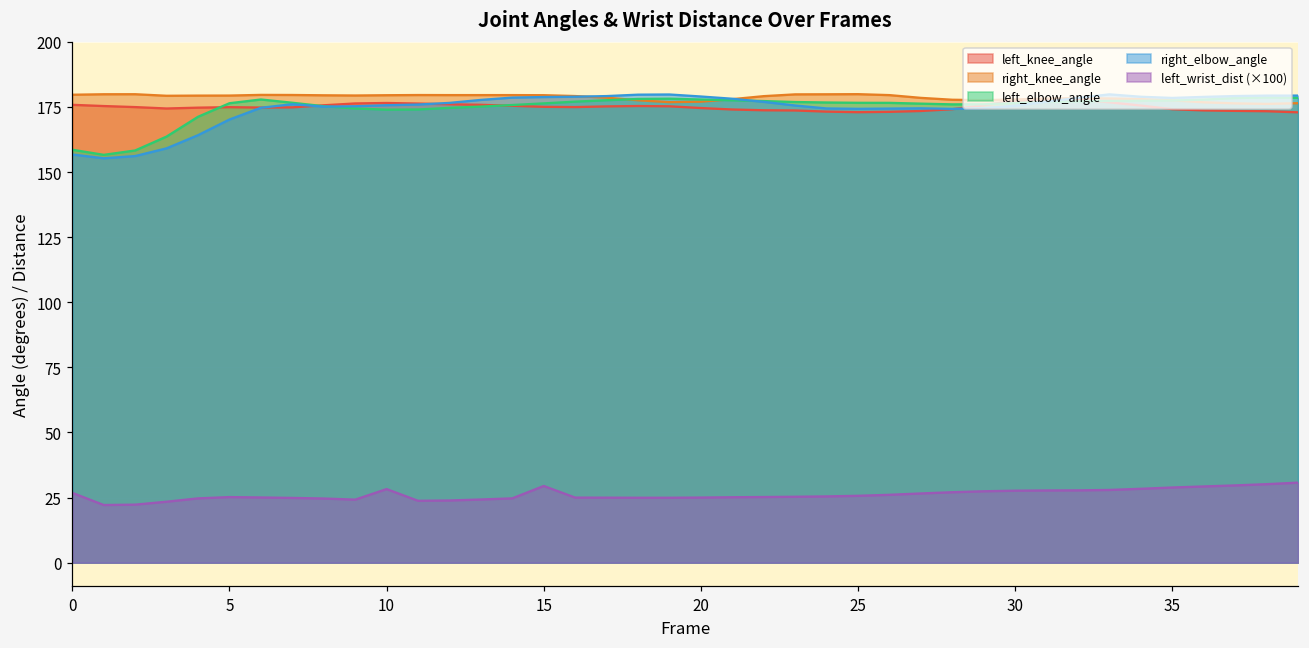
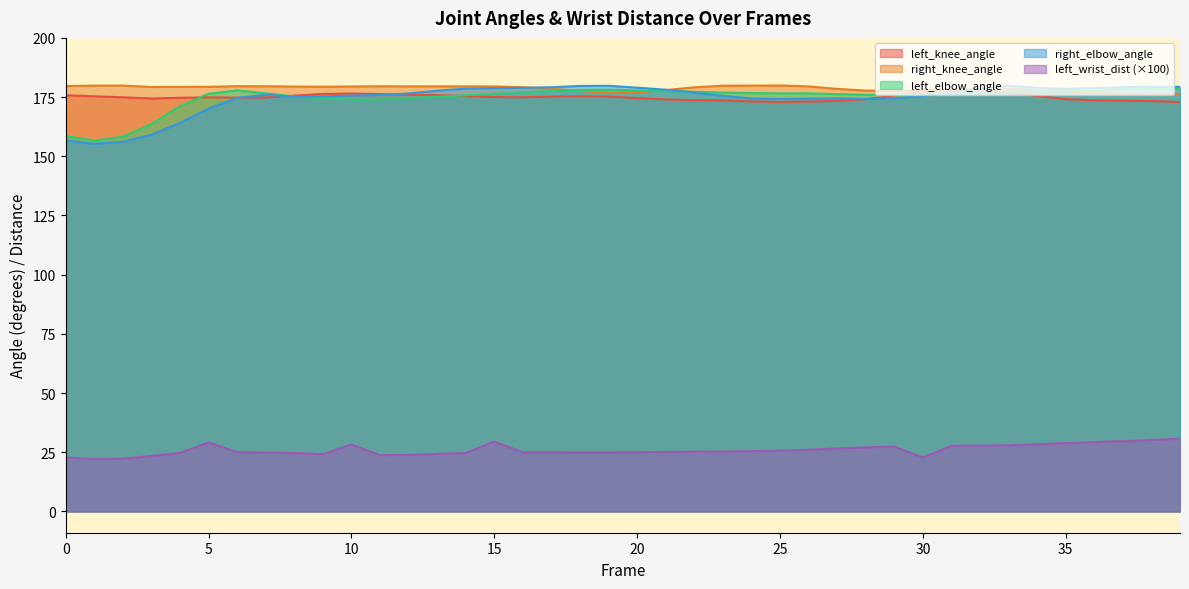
left_wrist_dist (×100), 0: 27 -> 23
left_wrist_dist (×100), 5: 25 -> 29
left_wrist_dist (×100), 30: 28 -> 23
